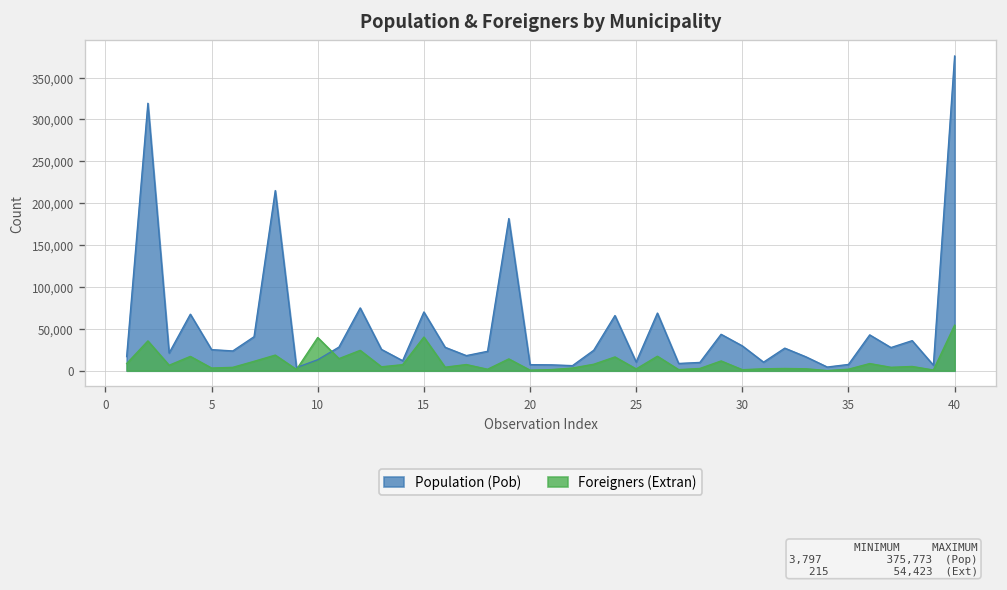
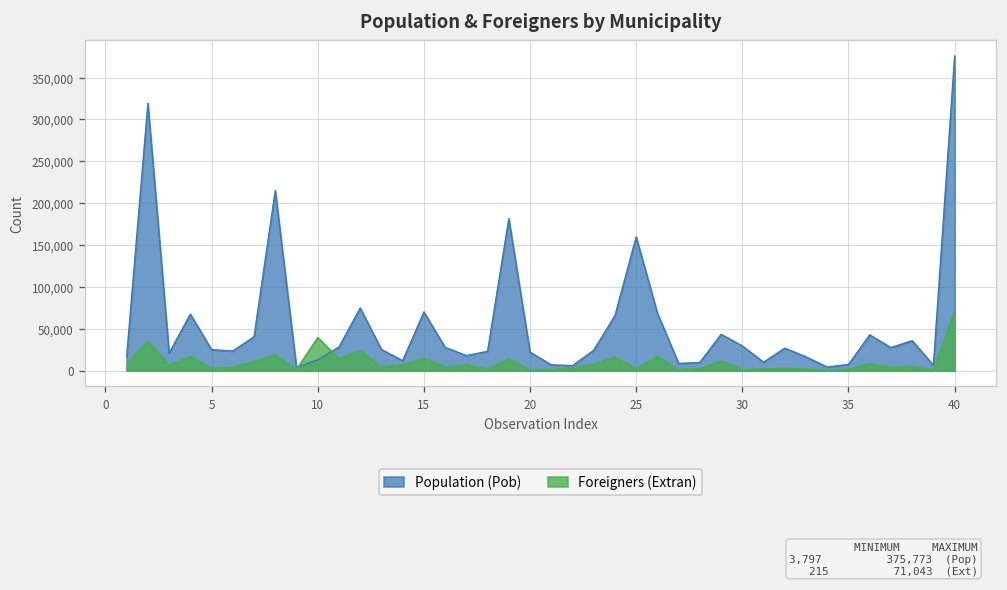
Foreigners (Extran), 15: 40,000 -> 20,000
Population (Pob), 20: 10,000 -> 20,000
Population (Pob), 25: 10,000 -> 160,000
Foreigners (Extran), 40: 54,423 -> 71,043
